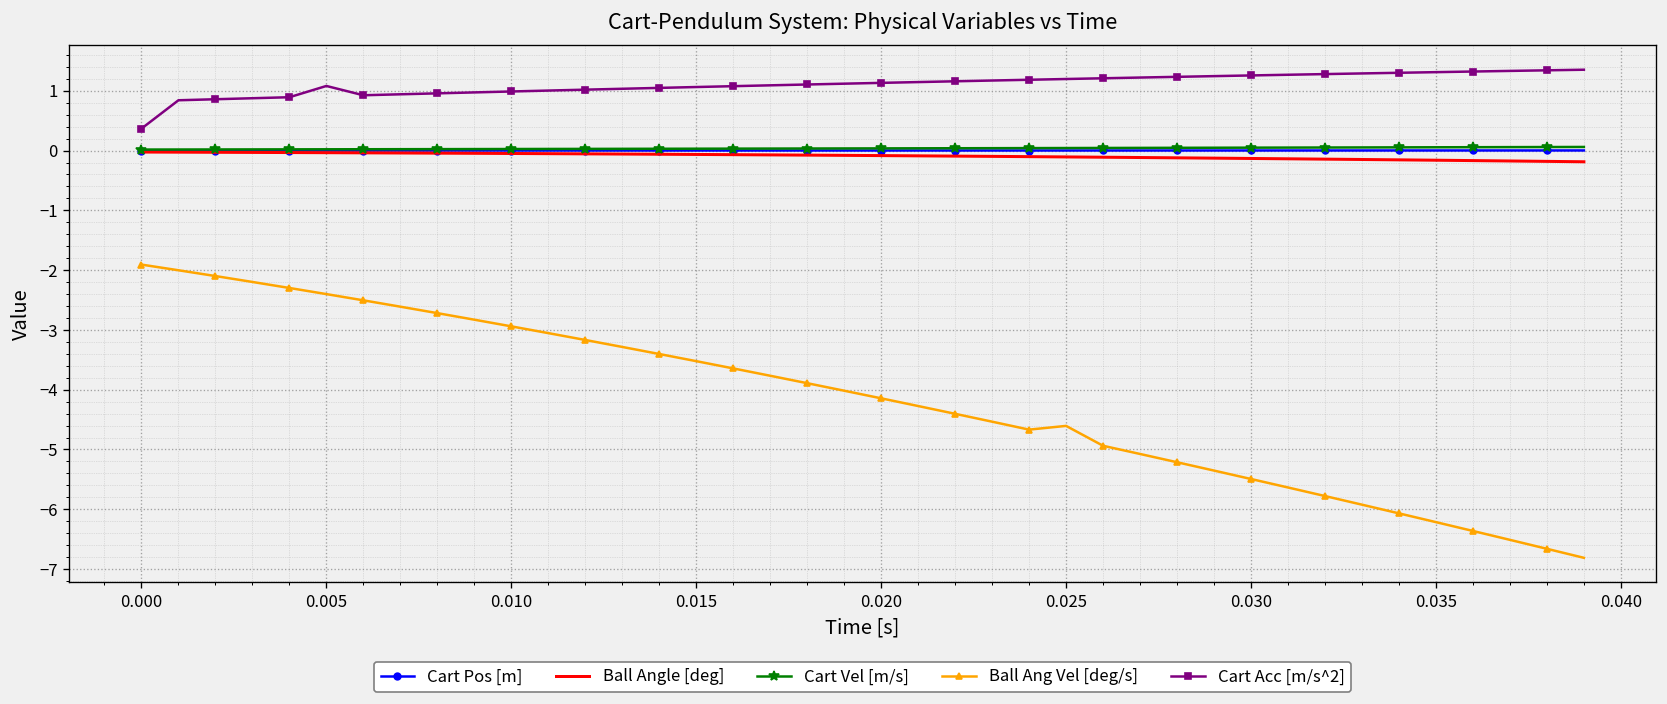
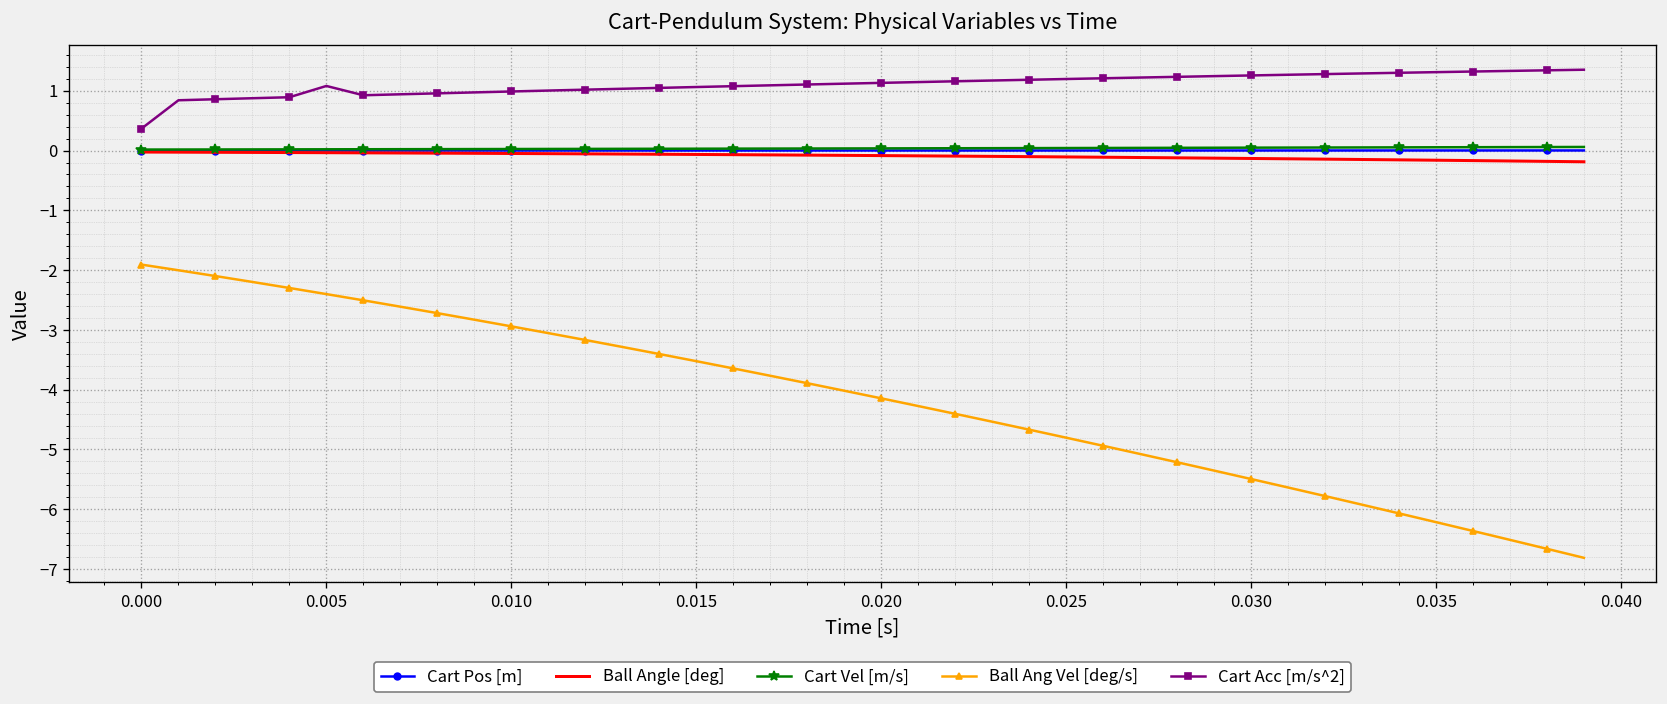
Ball Ang Vel [deg/s], 0.025: -4.6 -> -4.8
